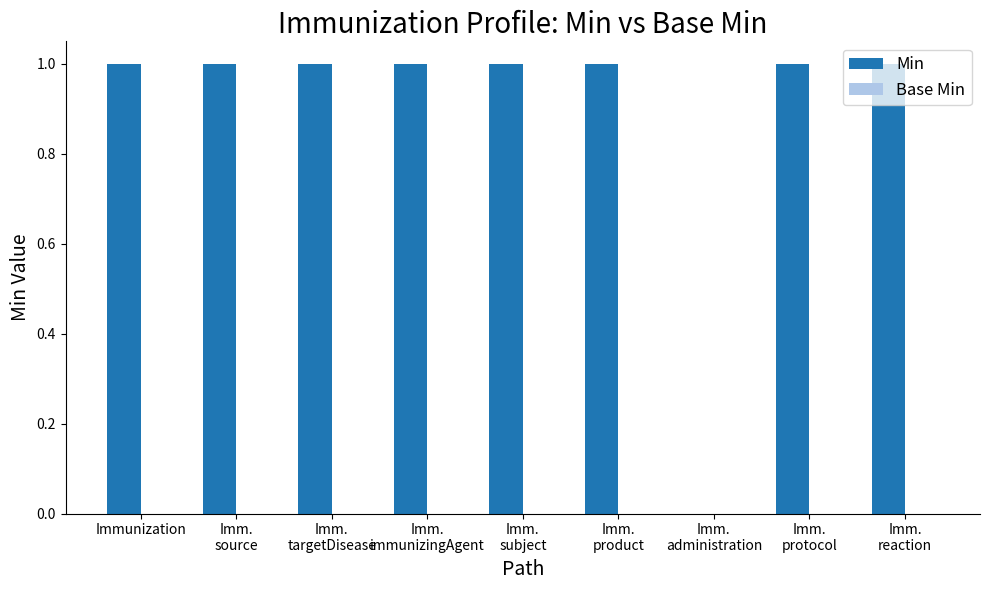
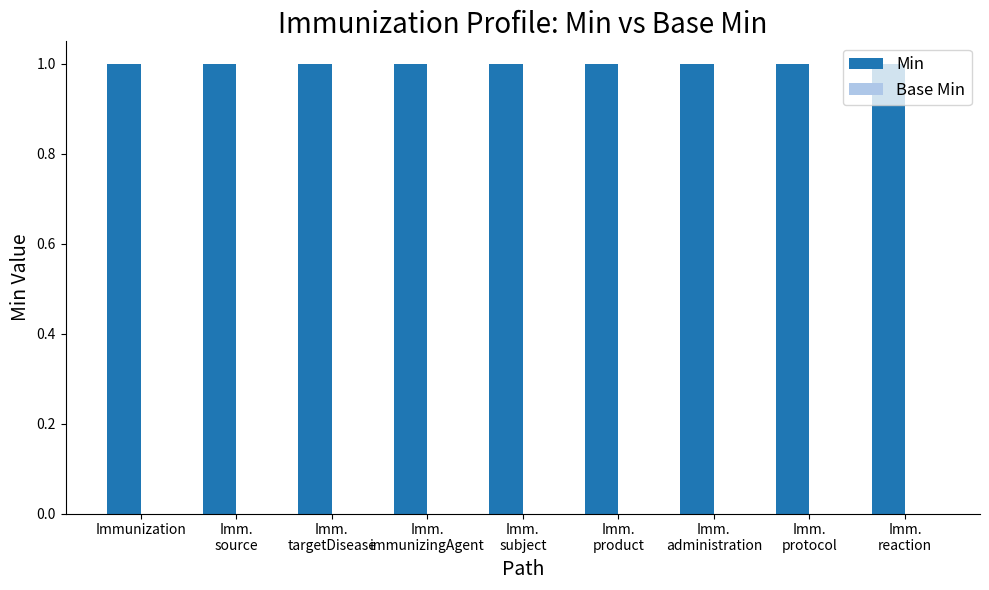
Min, Imm. administration: 0 -> 1
